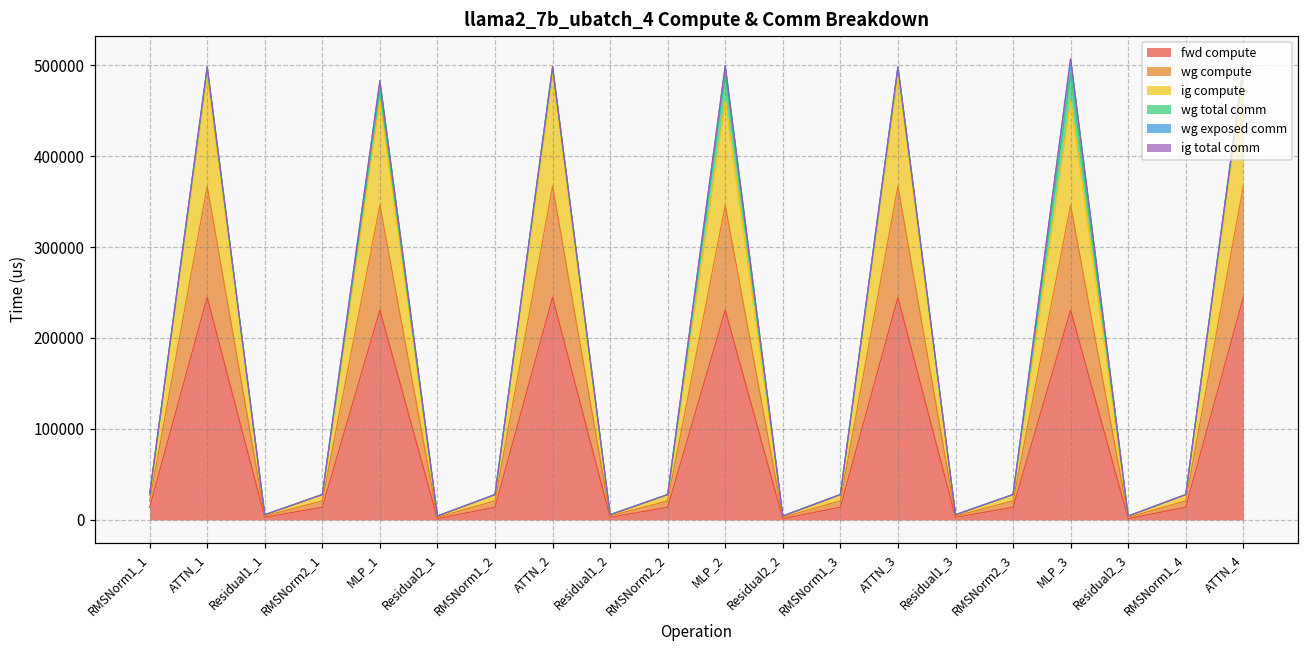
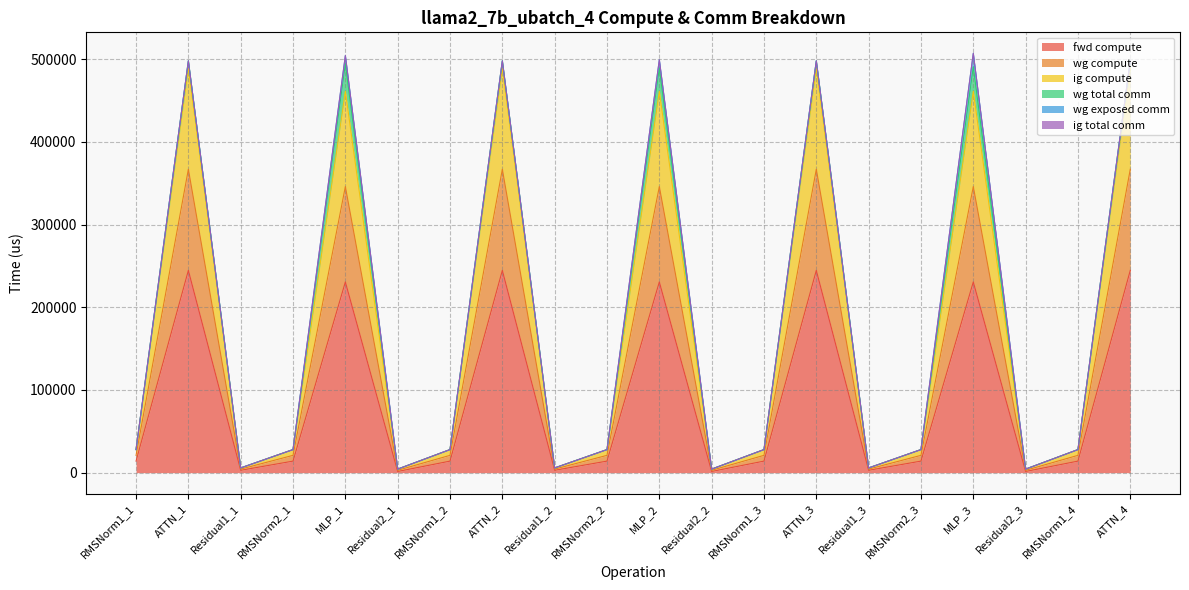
wg total comm, MLP_1: 10000 -> 30000
